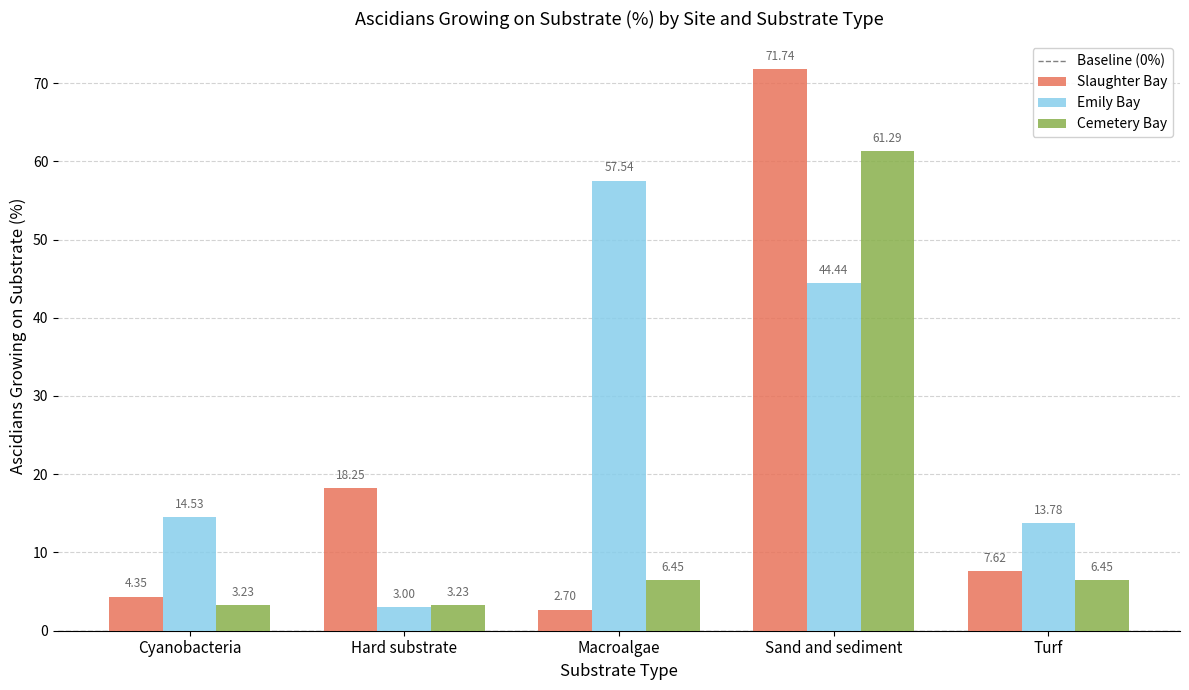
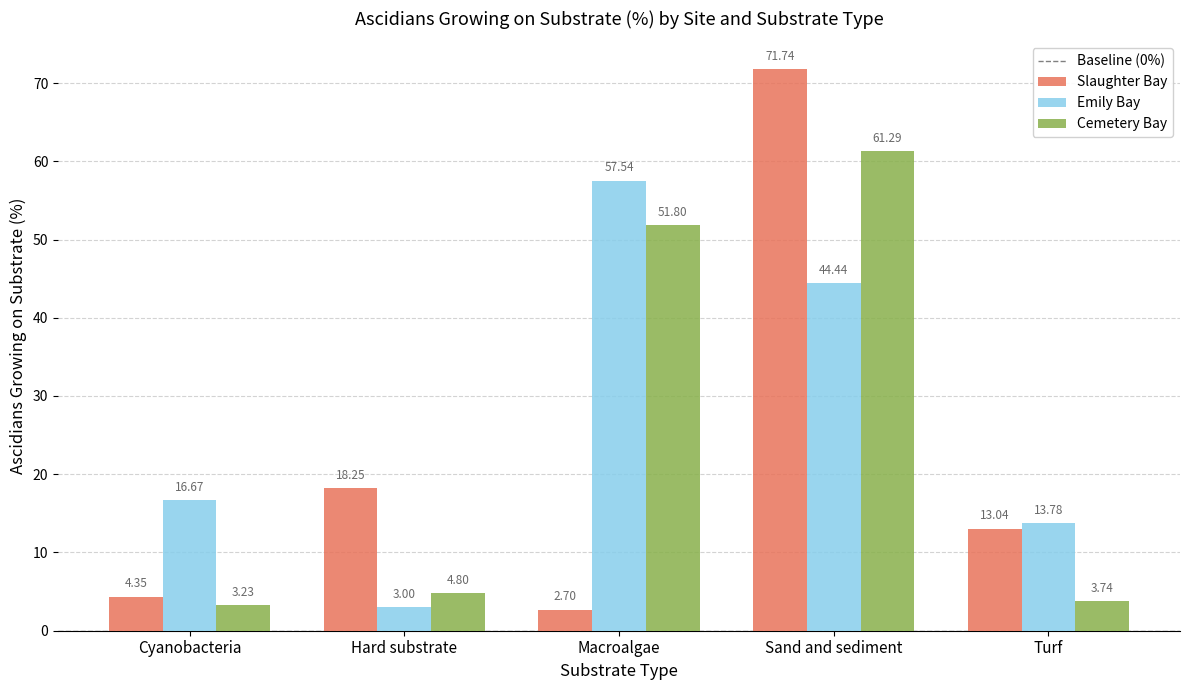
Emily Bay, Cyanobacteria: 14.53 -> 16.67
Cemetery Bay, Hard substrate: 3.23 -> 4.80
Cemetery Bay, Macroalgae: 6.45 -> 51.80
Slaughter Bay, Turf: 7.62 -> 13.04
Cemetery Bay, Turf: 6.45 -> 3.74
